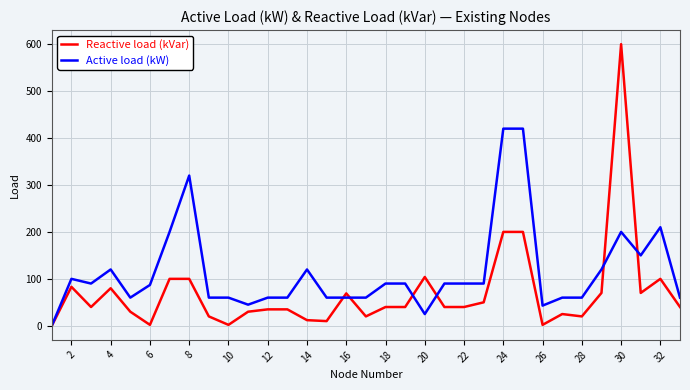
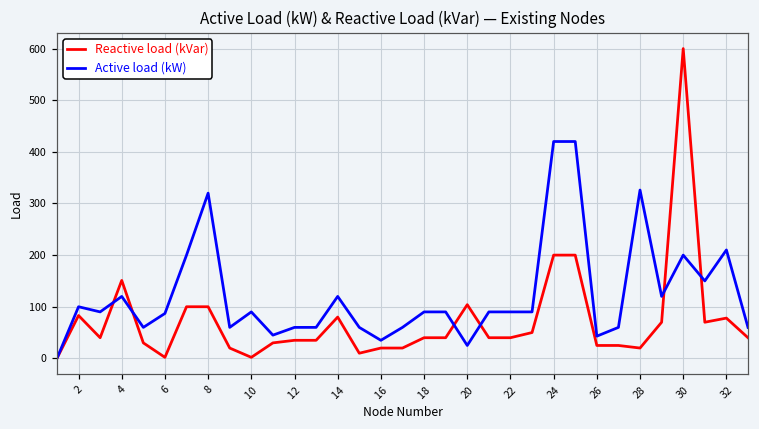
Reactive load (kVar), 4: 80 -> 150
Active load (kW), 10: 60 -> 90
Reactive load (kVar), 14: 10 -> 80
Reactive load (kVar), 16: 70 -> 20
Active load (kW), 16: 60 -> 40
Reactive load (kVar), 26: 0 -> 30
Active load (kW), 28: 60 -> 330
Reactive load (kVar), 32: 100 -> 80
